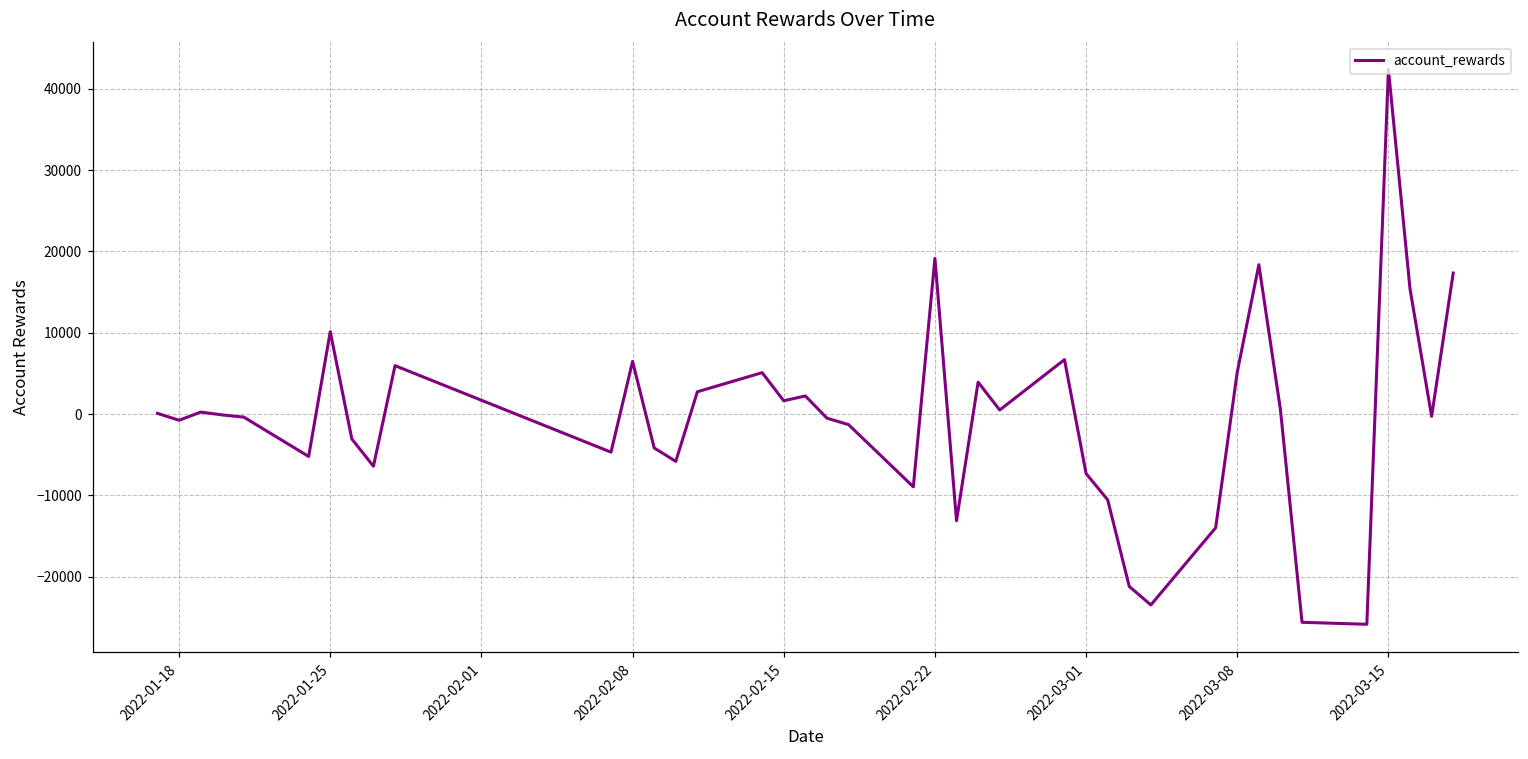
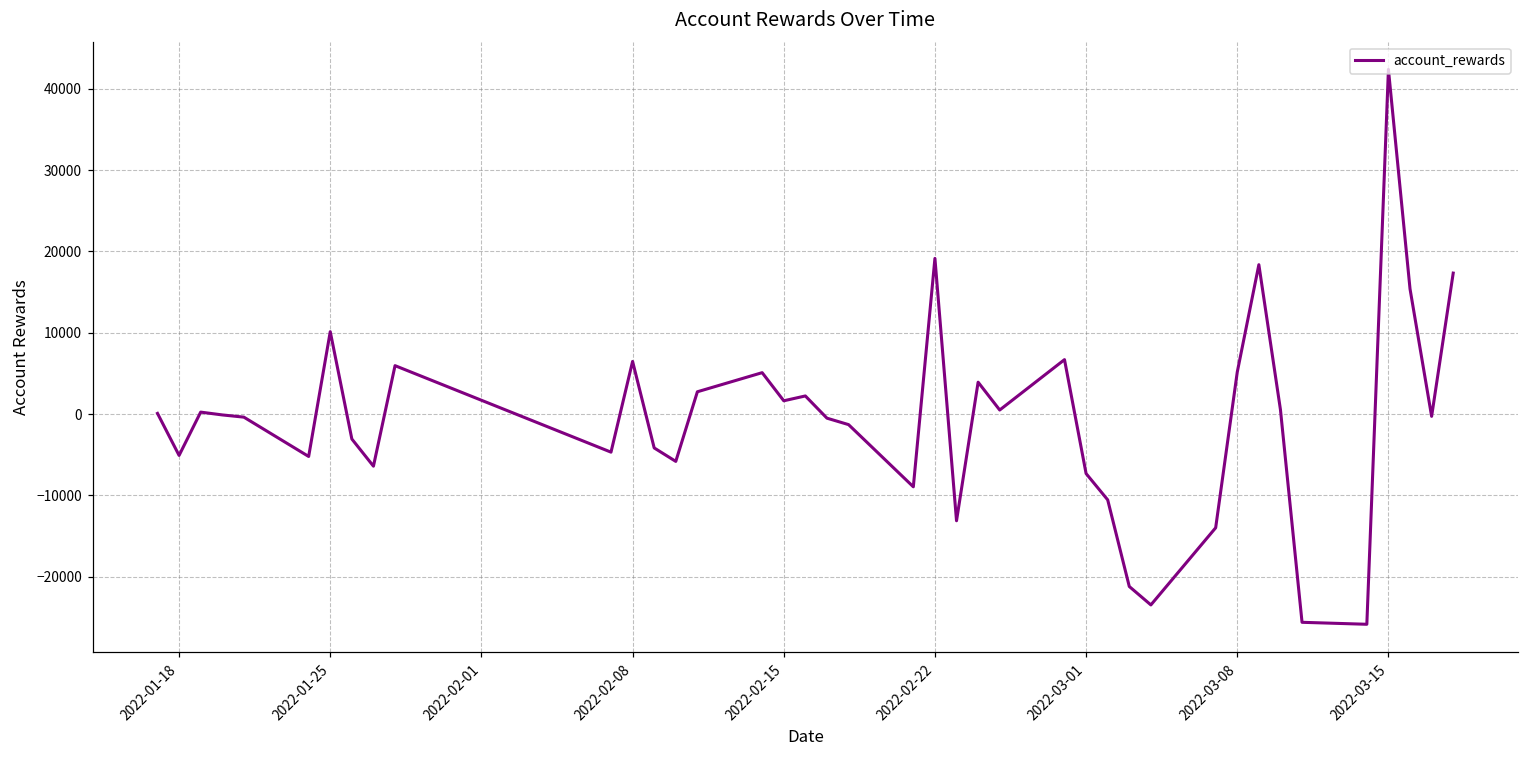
2022-01-18: -1000 -> -5000
